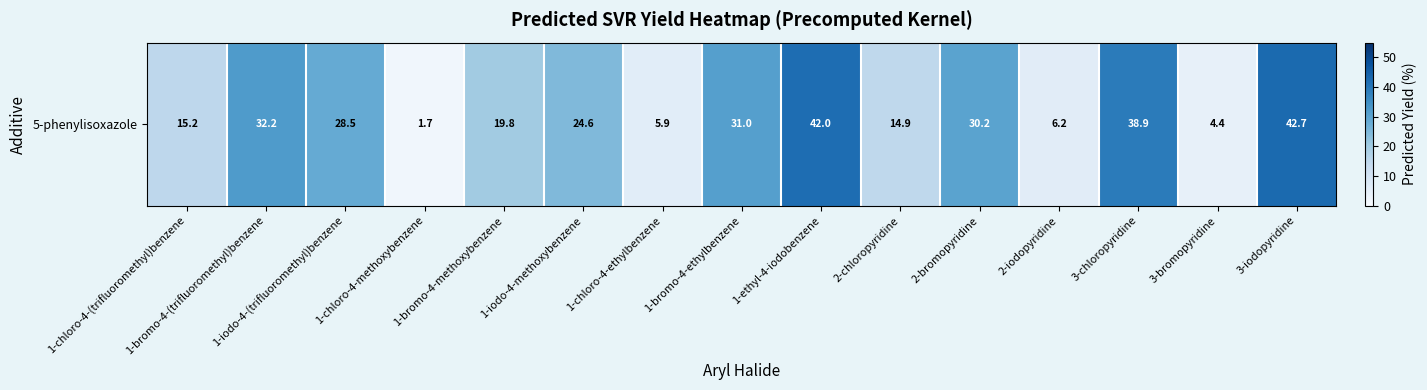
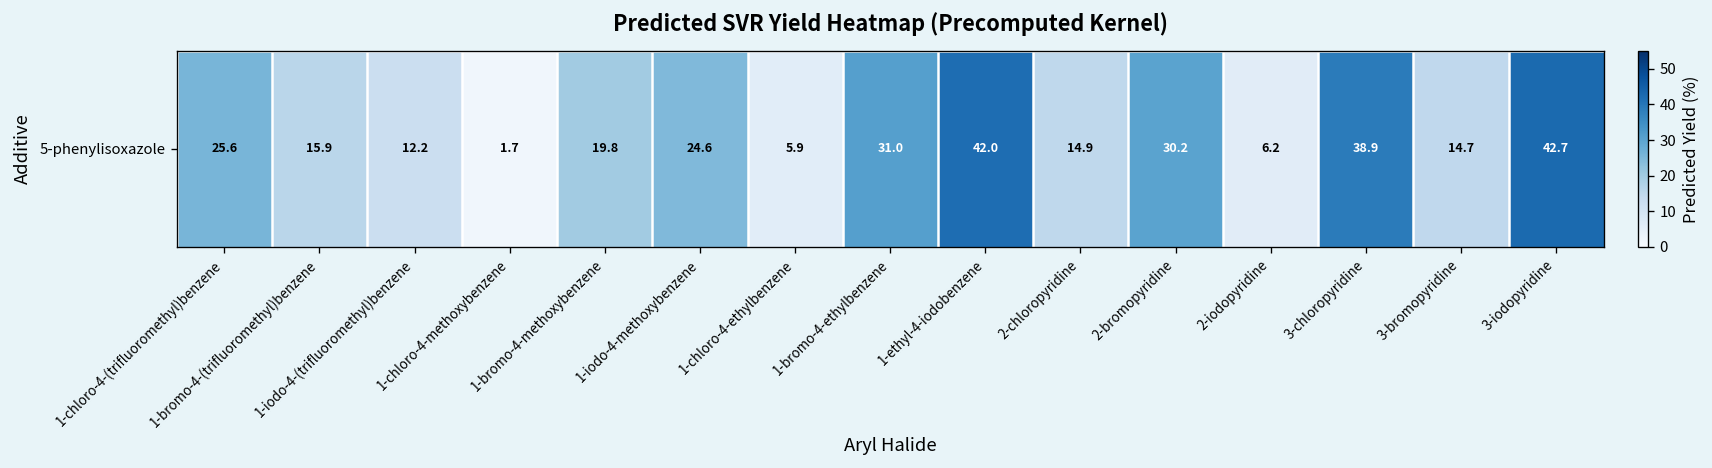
5-phenylisoxazole, 1-chloro-4-(trifluoromethyl)benzene: 15.2 -> 25.6
5-phenylisoxazole, 1-bromo-4-(trifluoromethyl)benzene: 32.2 -> 15.9
5-phenylisoxazole, 1-iodo-4-(trifluoromethyl)benzene: 28.5 -> 12.2
5-phenylisoxazole, 3-bromopyridine: 4.4 -> 14.7
